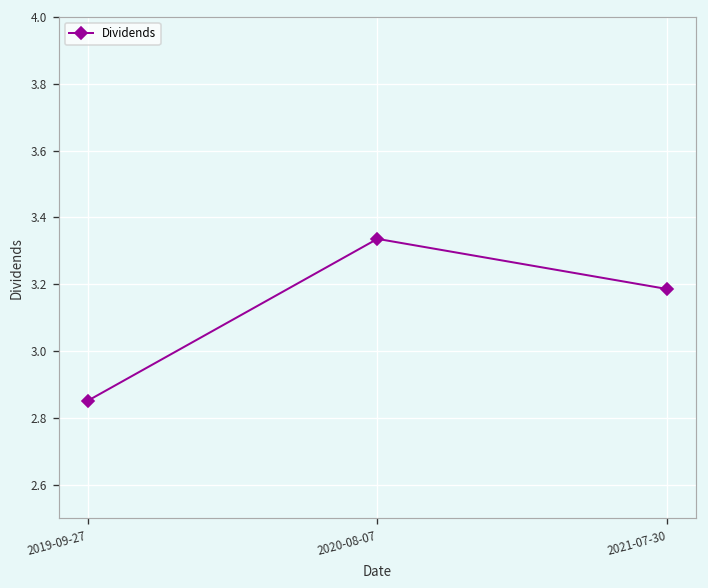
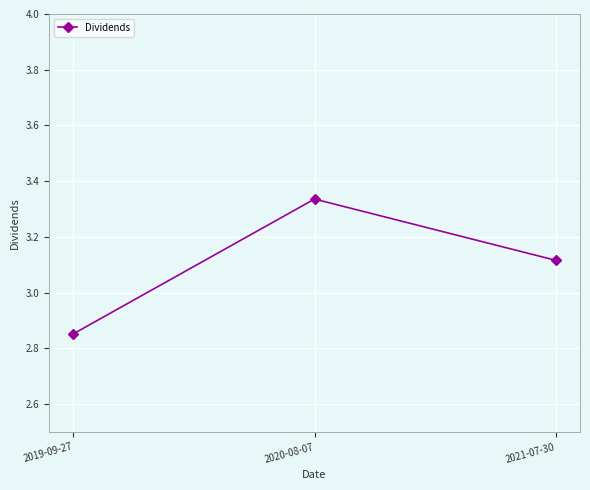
2021-07-30: 3.19 -> 3.12
